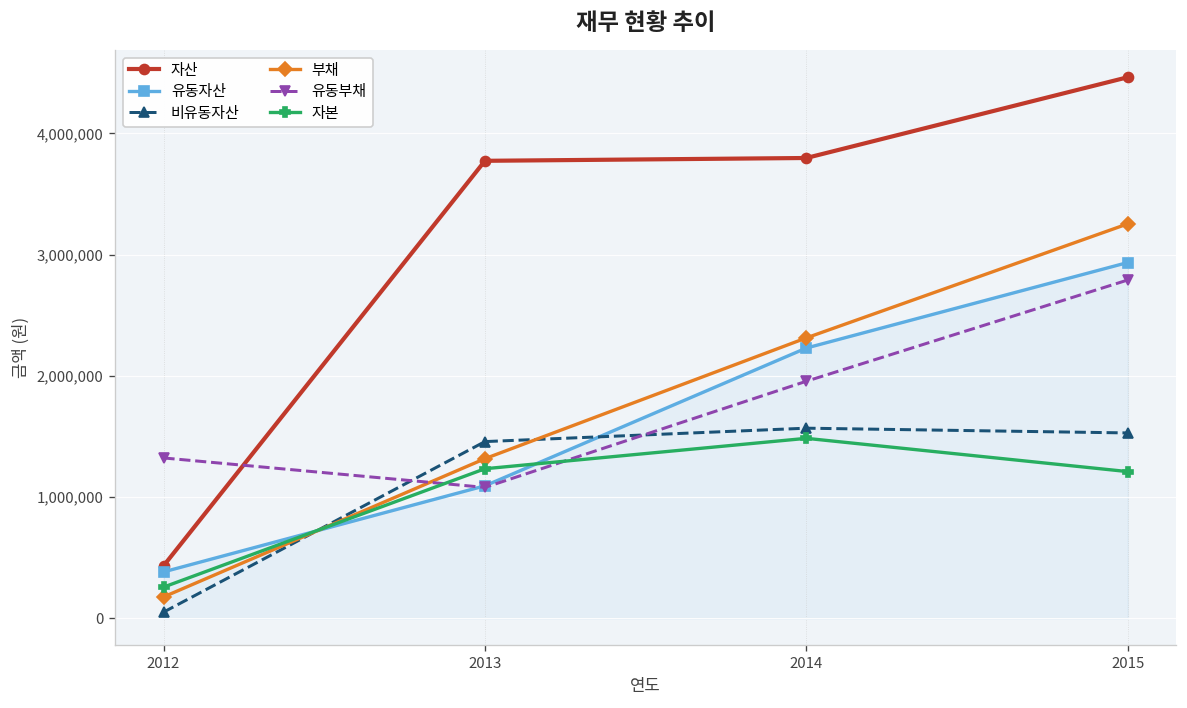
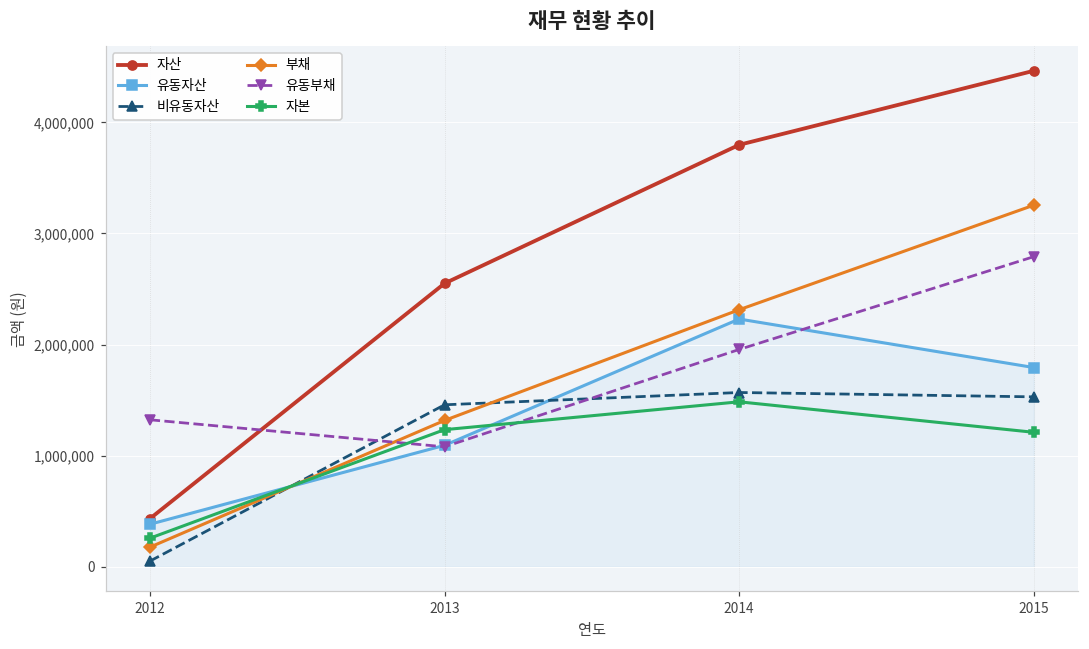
자산, 2013: 3,770,000 -> 2,550,000
유동자산, 2015: 2,940,000 -> 1,790,000
